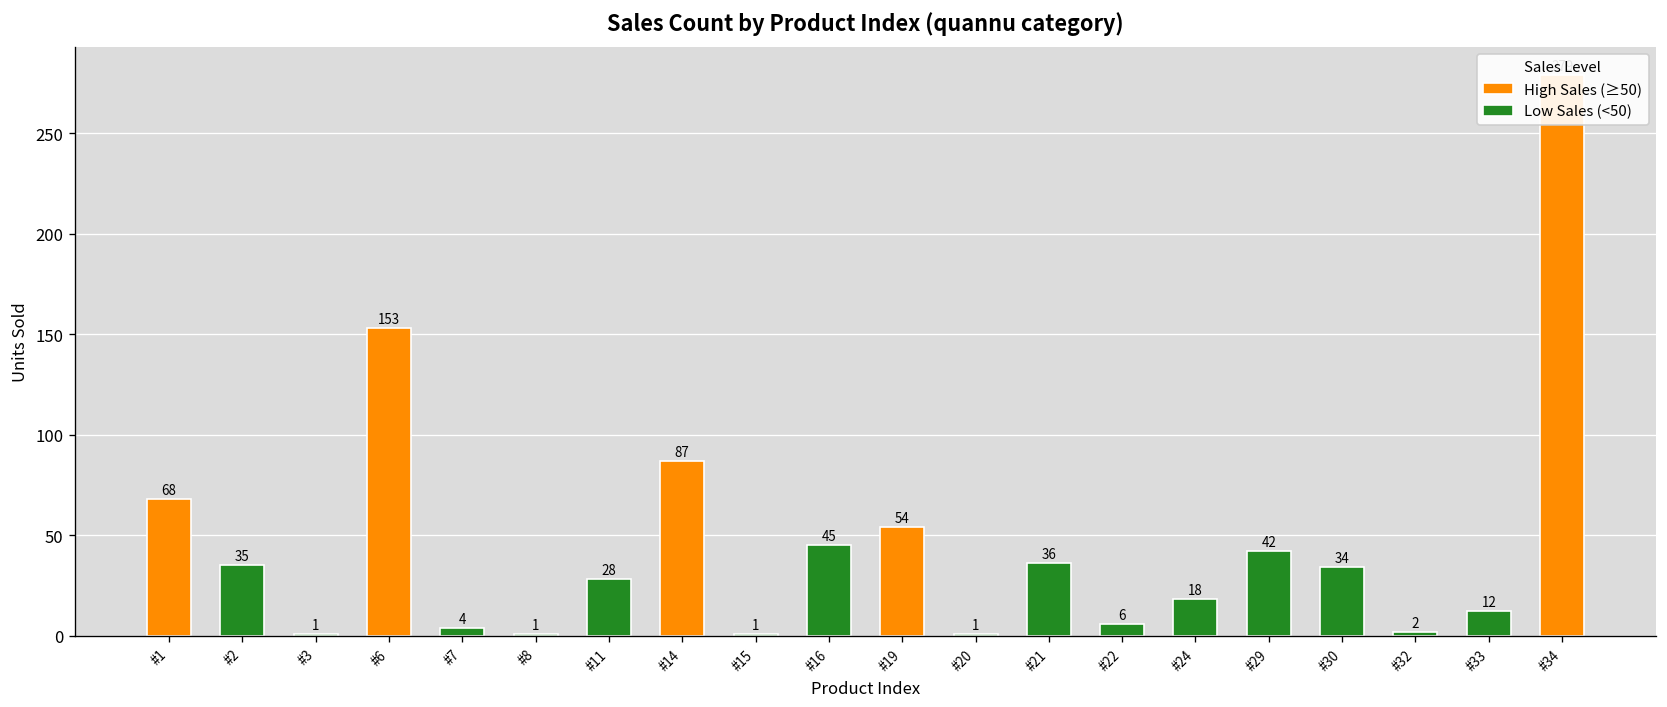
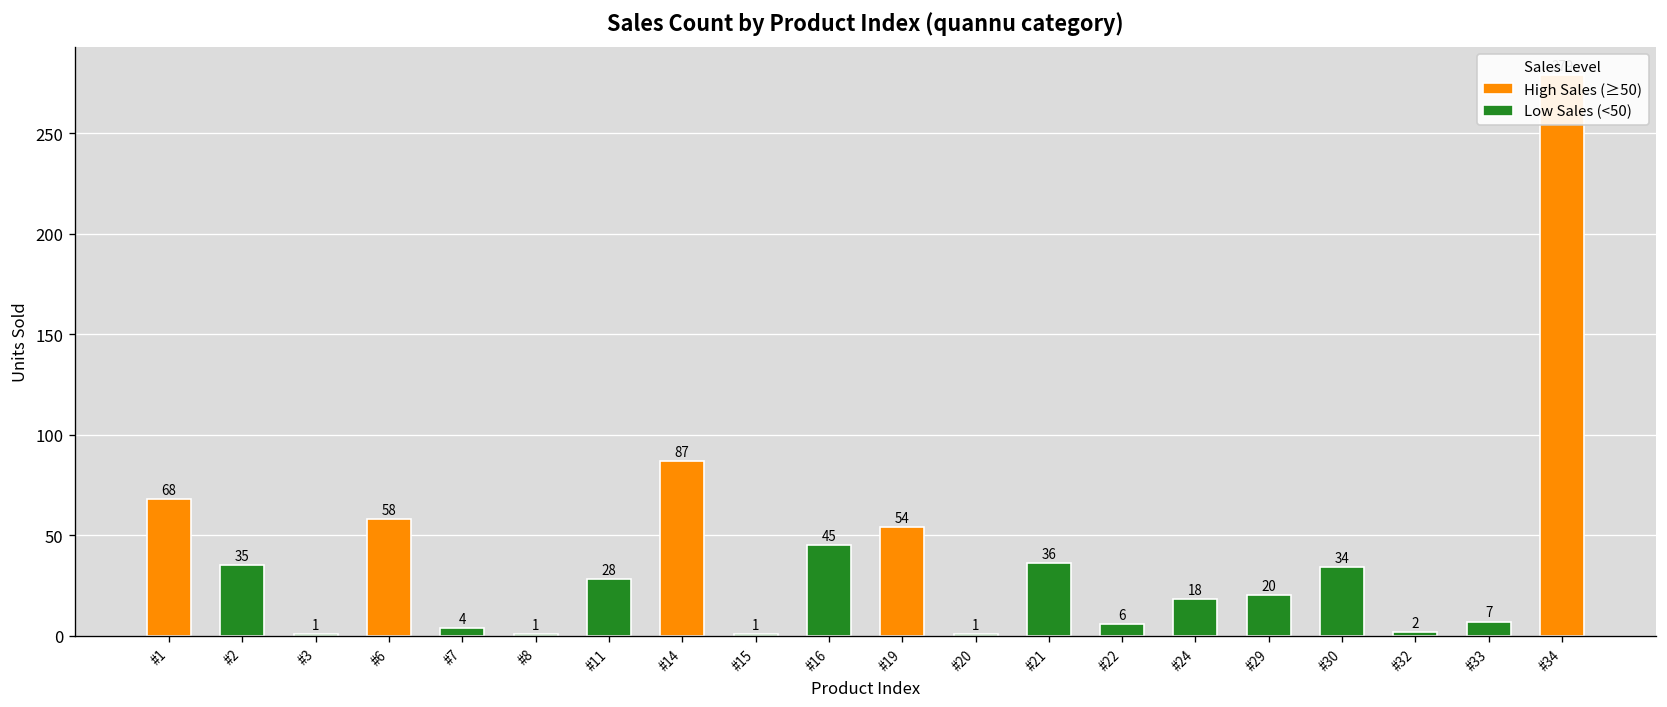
High Sales (≥50), #6: 153 -> 58
Low Sales (<50), #29: 42 -> 20
Low Sales (<50), #33: 12 -> 7
